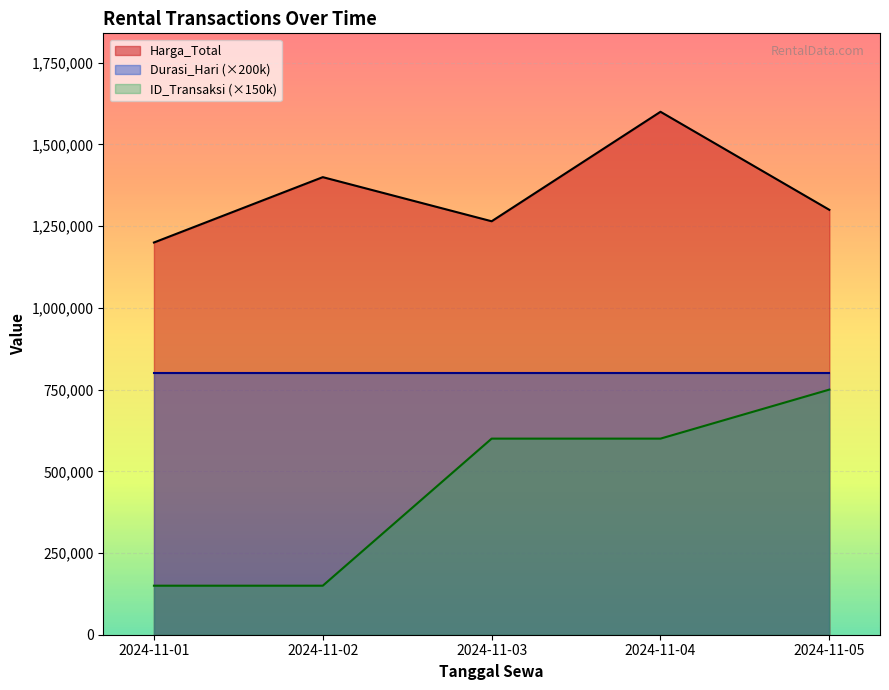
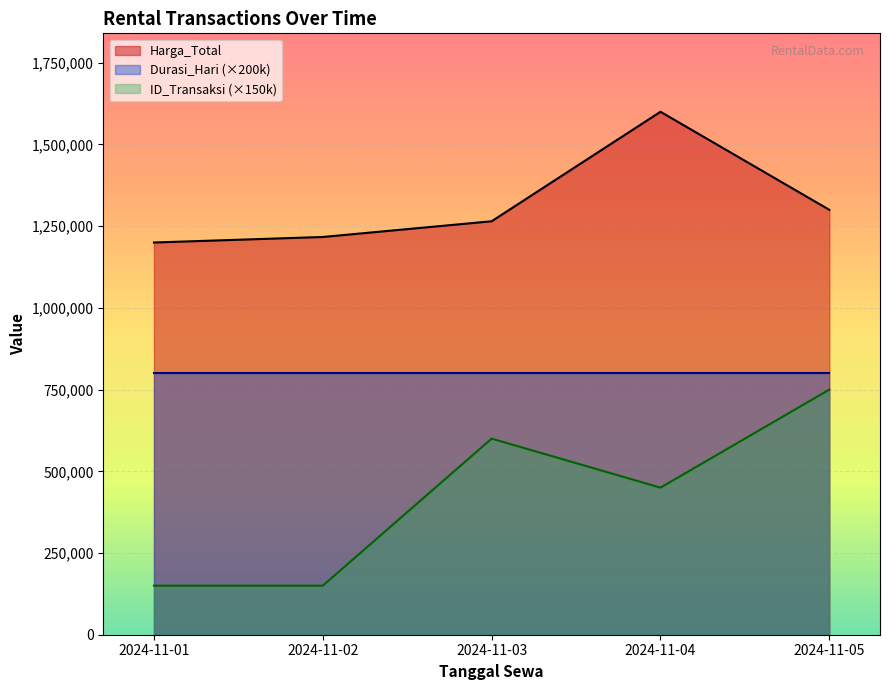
Harga_Total, 2024-11-02: 1,400,000 -> 1,220,000
ID_Transaksi (×150k), 2024-11-04: 600,000 -> 450,000
